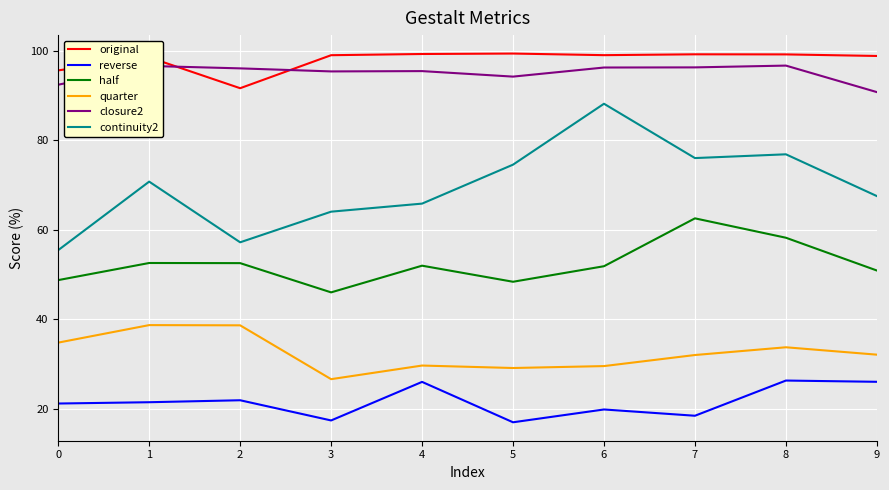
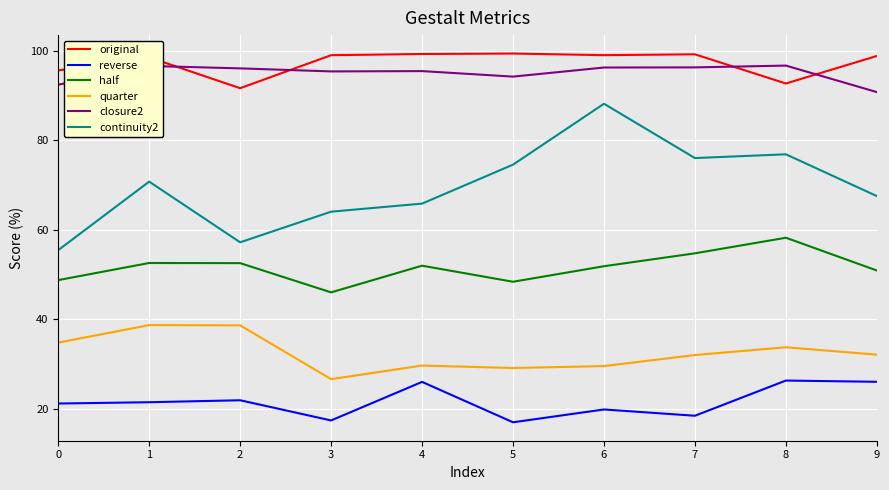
half, 7: 63 -> 55
original, 8: 99 -> 93
